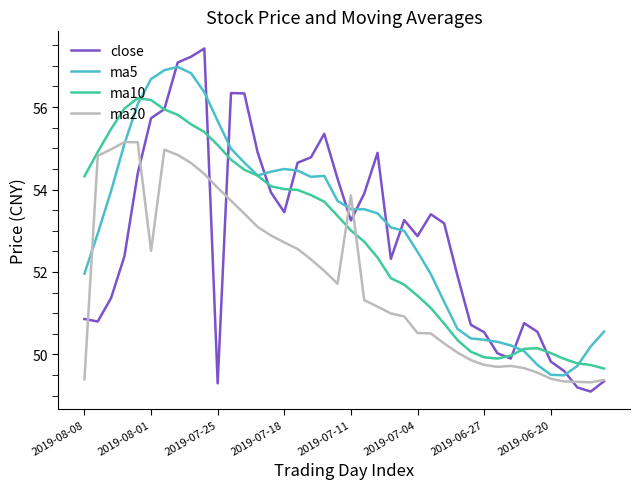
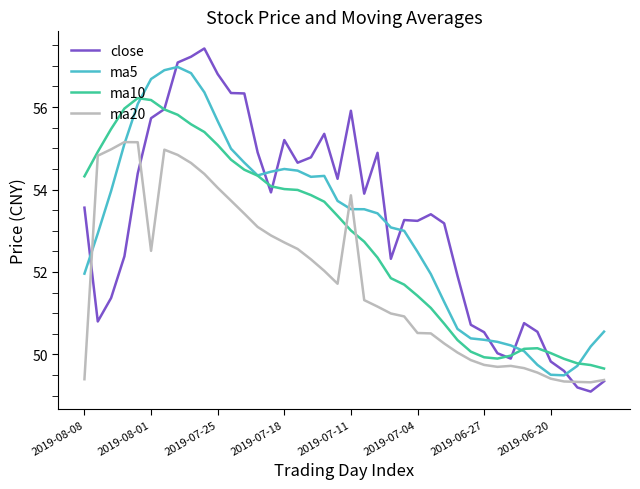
close, 2019-08-08: 50.9 -> 53.6
close, 2019-07-25: 49.3 -> 56.8
close, 2019-07-18: 53.5 -> 55.2
close, 2019-07-11: 53.3 -> 55.9
close, 2019-07-04: 52.9 -> 53.2
